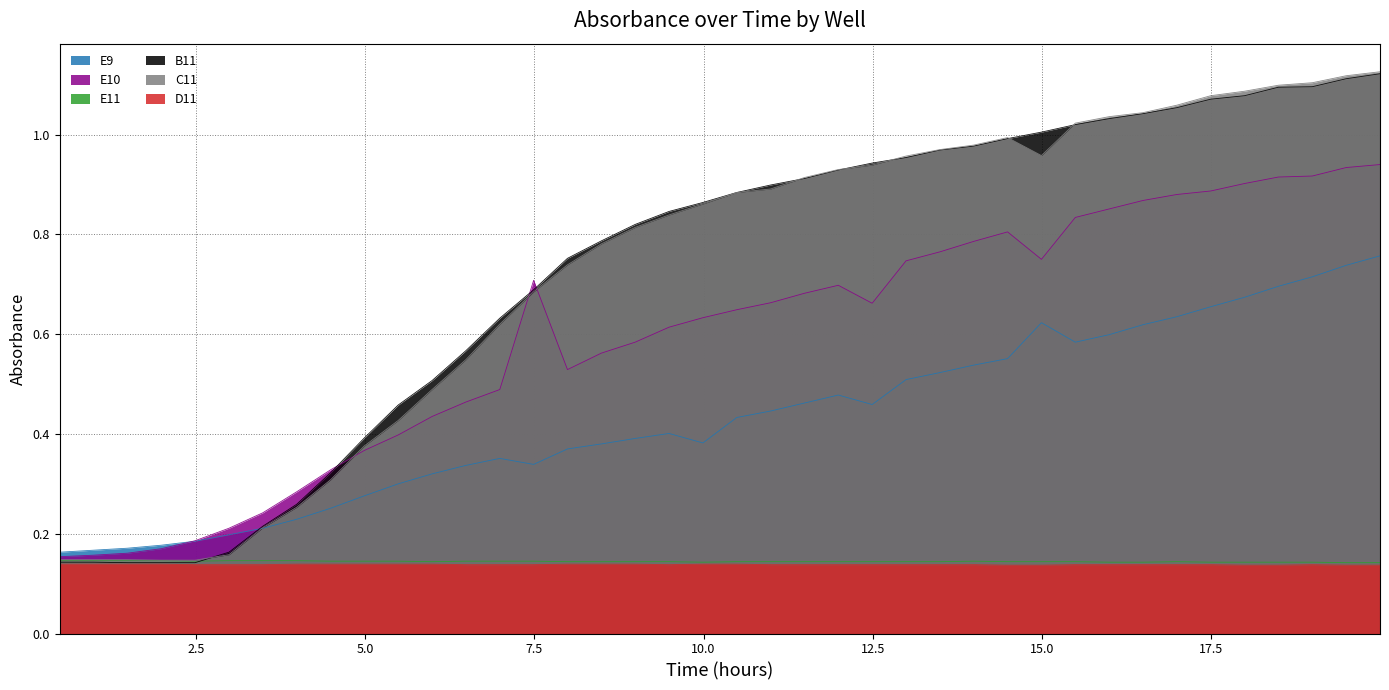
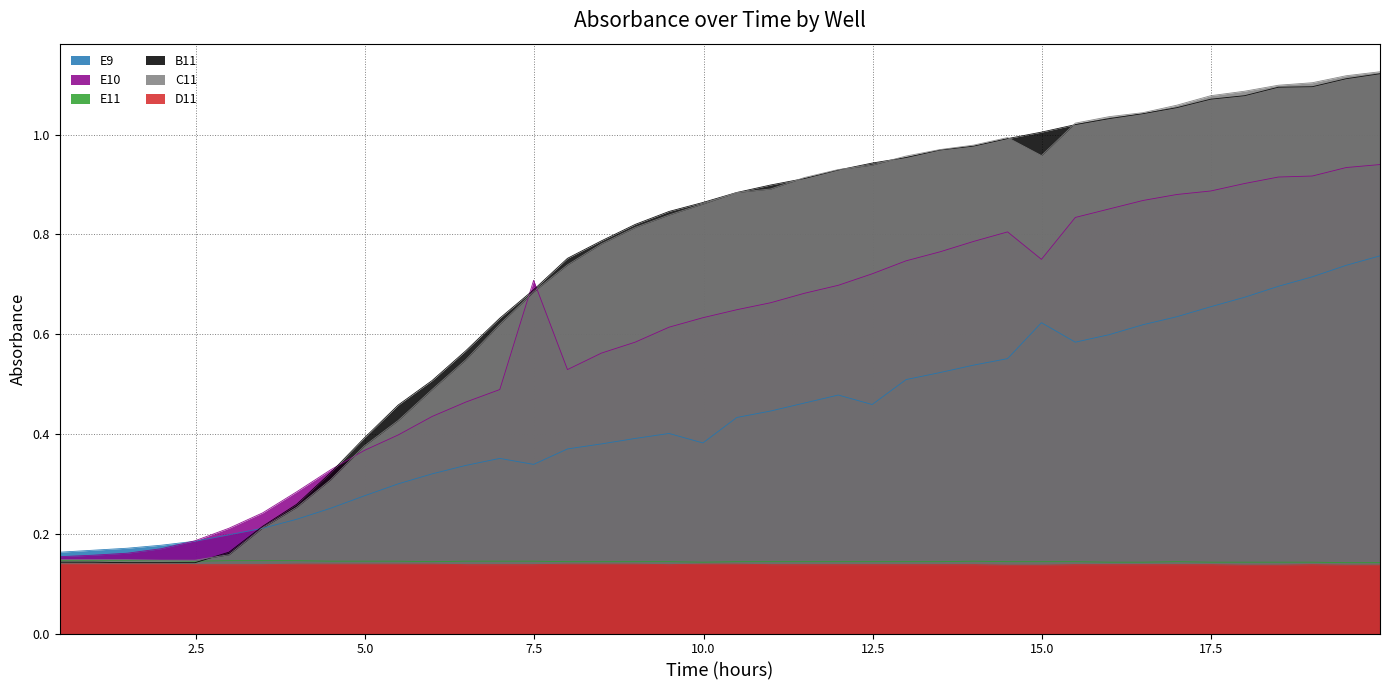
E10, 12.5: 0.66 -> 0.72
